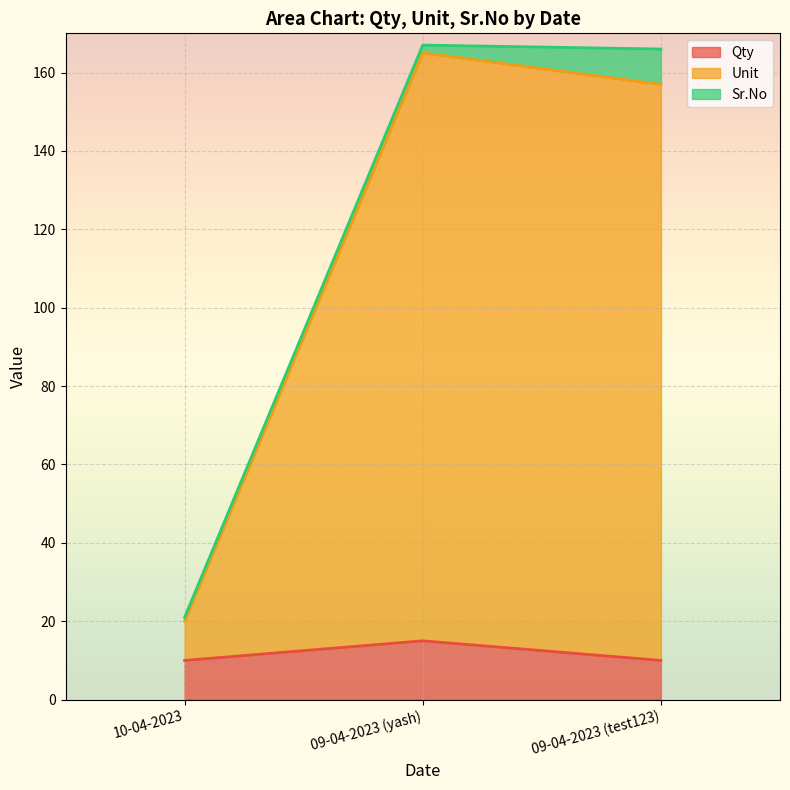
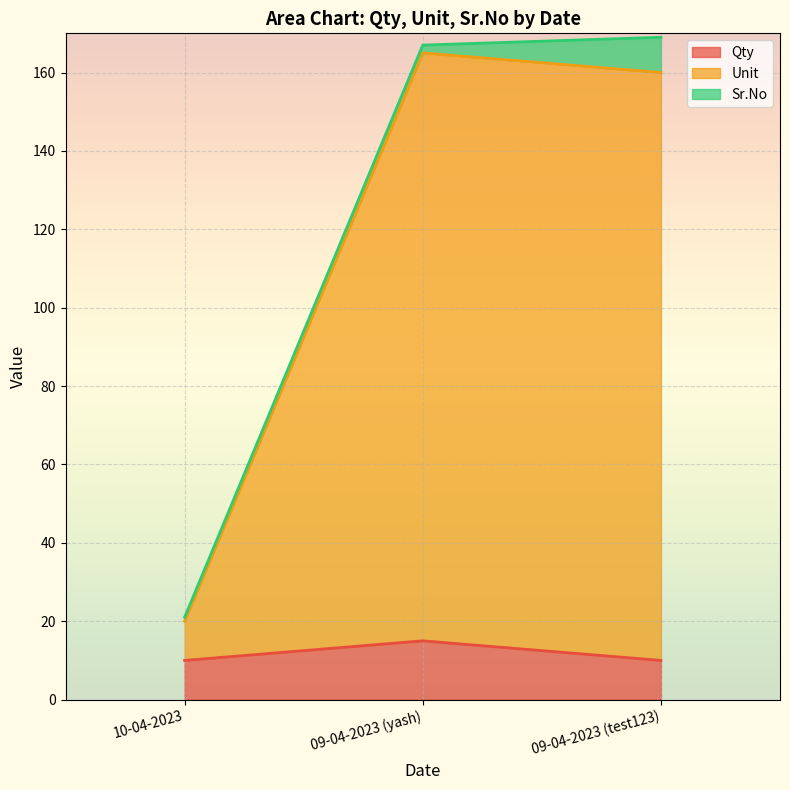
Unit, 09-04-2023 (test123): 147 -> 150
